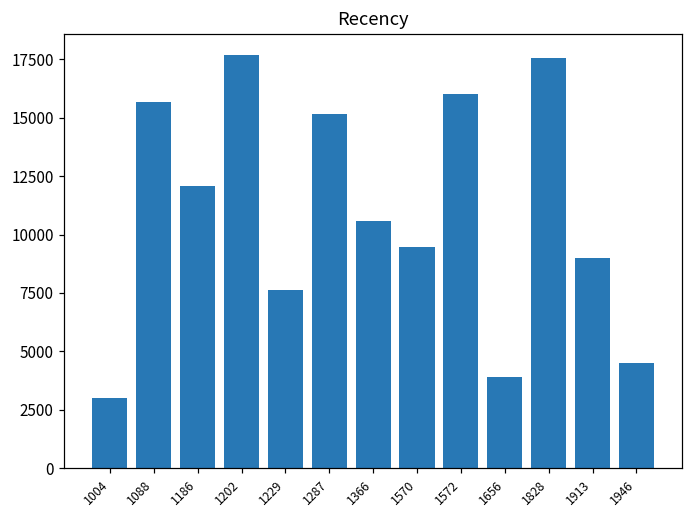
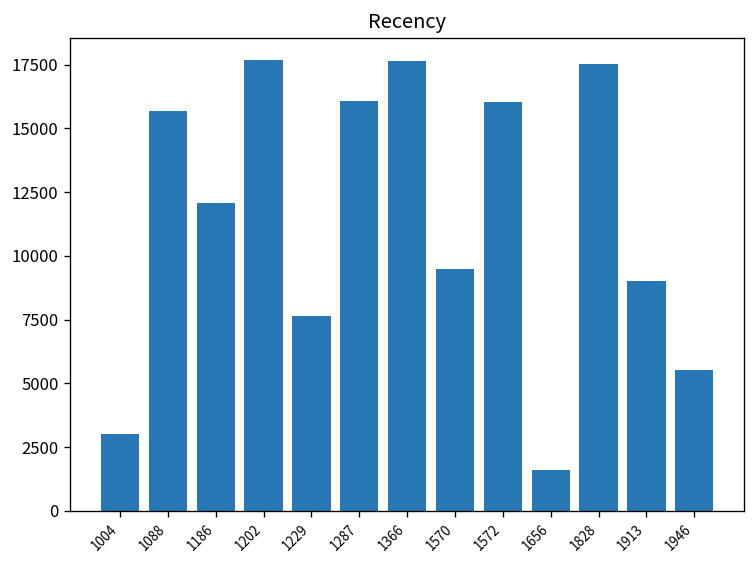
1287: 15200 -> 16100
1366: 10600 -> 17700
1656: 3900 -> 1600
1946: 4500 -> 5500
